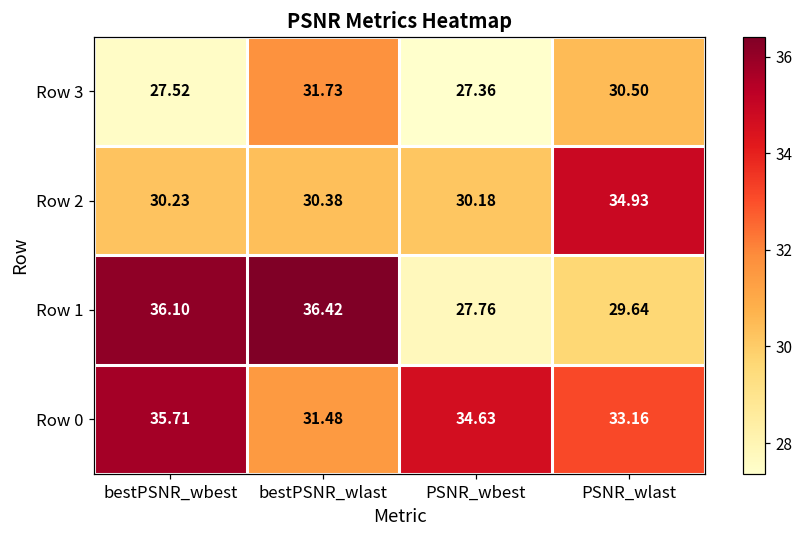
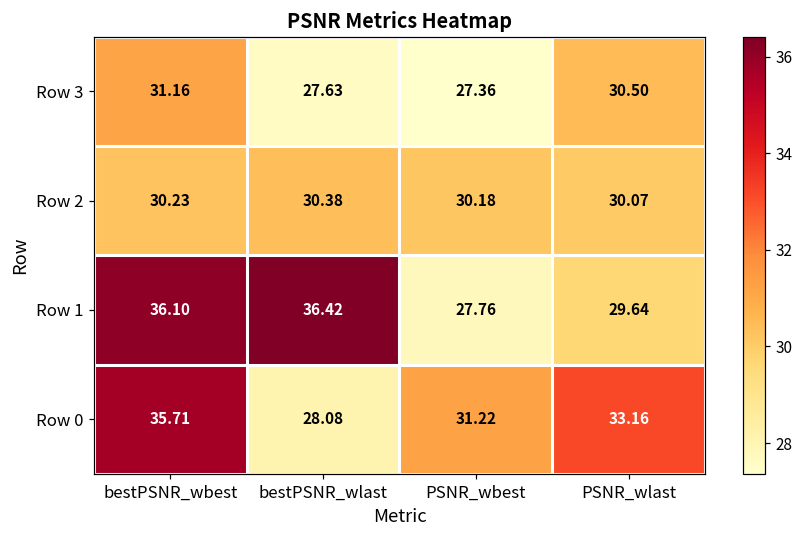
Row 3, bestPSNR_wbest: 27.52 -> 31.16
Row 3, bestPSNR_wlast: 31.73 -> 27.63
Row 2, PSNR_wlast: 34.93 -> 30.07
Row 0, bestPSNR_wlast: 31.48 -> 28.08
Row 0, PSNR_wbest: 34.63 -> 31.22
